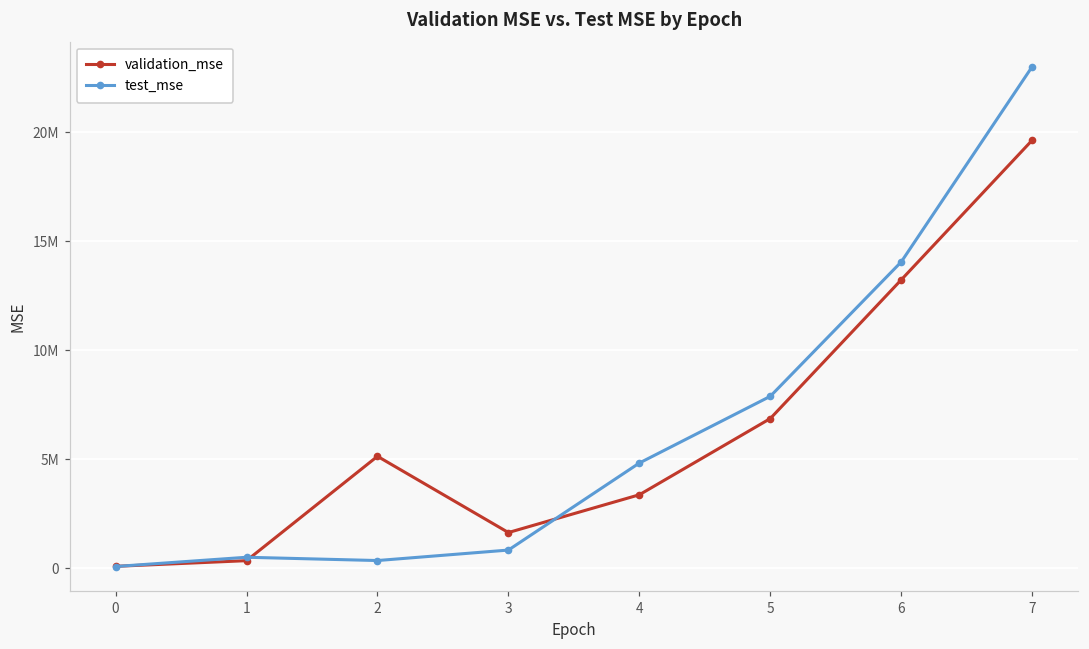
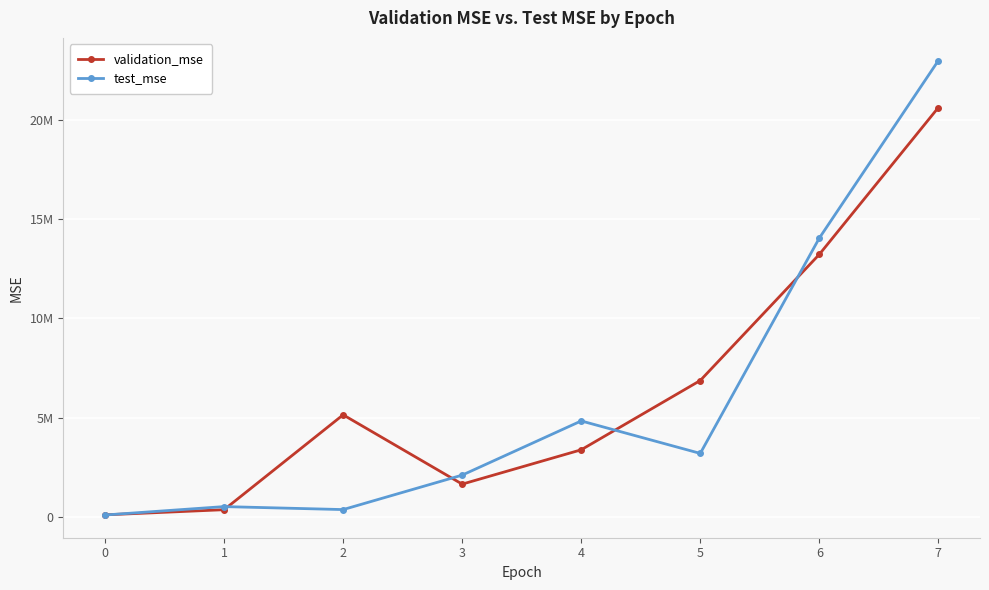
test_mse, 3: 800000 -> 2100000
test_mse, 5: 7900000 -> 3200000
validation_mse, 7: 19600000 -> 20600000
